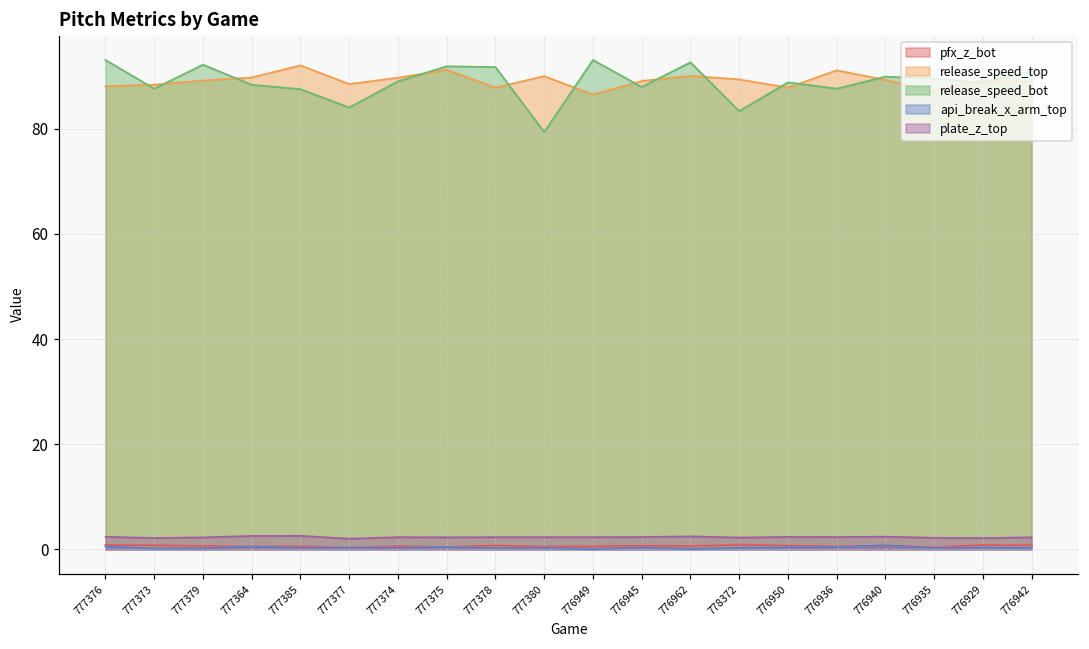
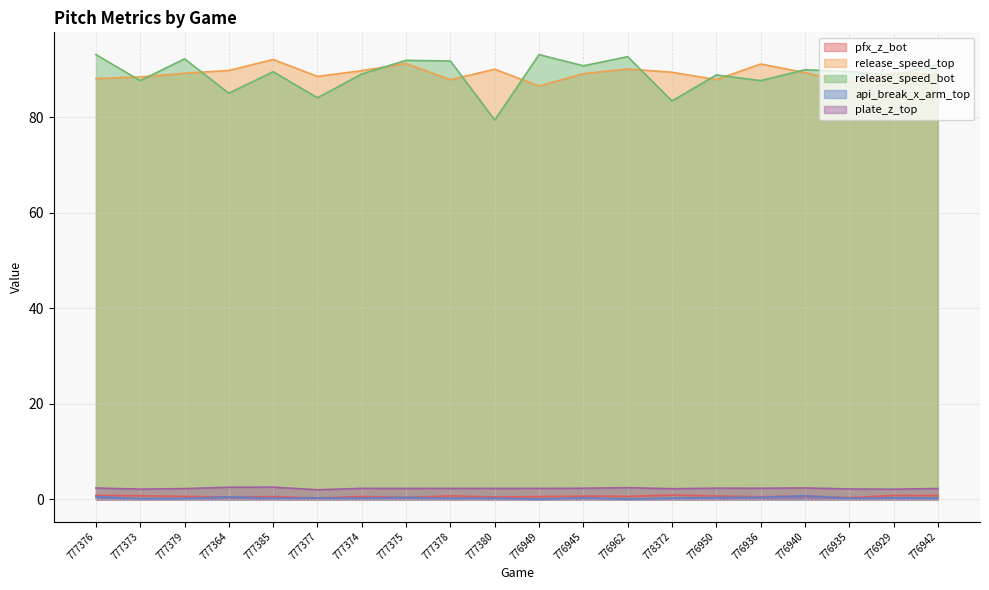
release_speed_bot, 777364: 88 -> 85
release_speed_bot, 777385: 88 -> 89
release_speed_bot, 776945: 88 -> 91
